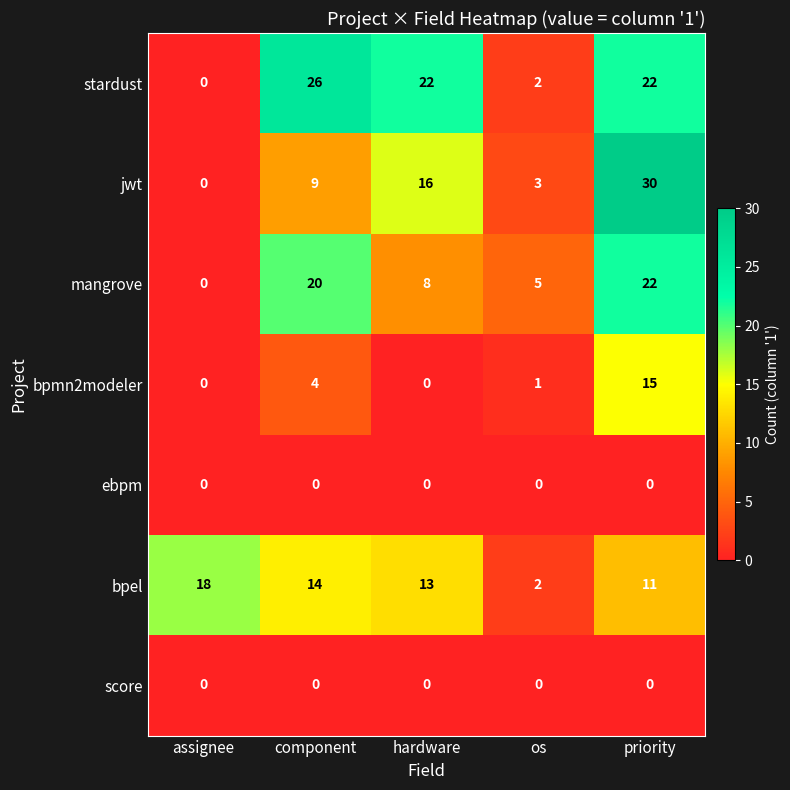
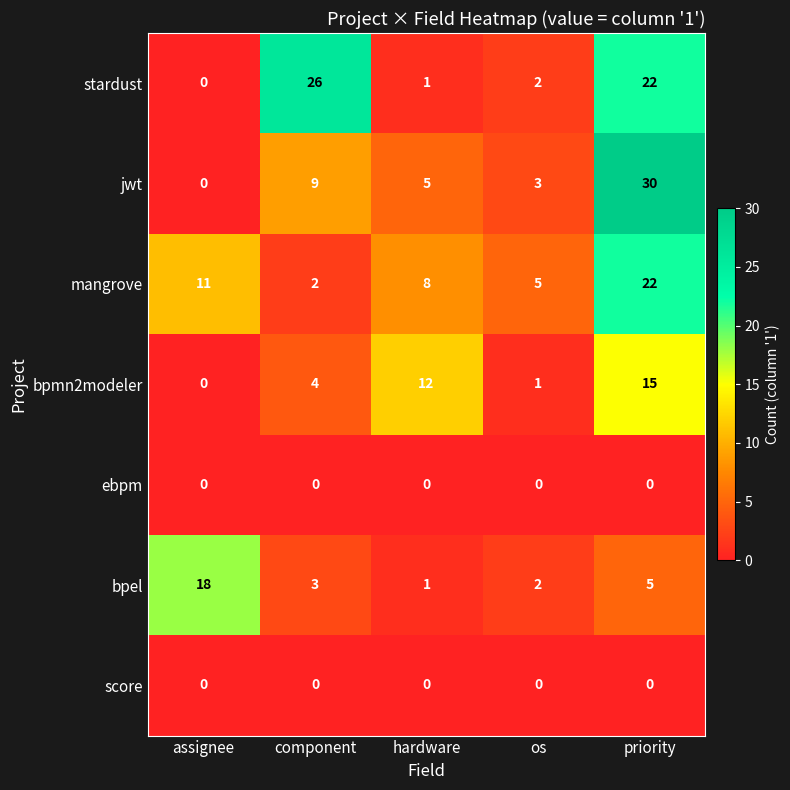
stardust, hardware: 22 -> 1
jwt, hardware: 16 -> 5
mangrove, assignee: 0 -> 11
mangrove, component: 20 -> 2
bpmn2modeler, hardware: 0 -> 12
bpel, component: 14 -> 3
bpel, hardware: 13 -> 1
bpel, priority: 11 -> 5
